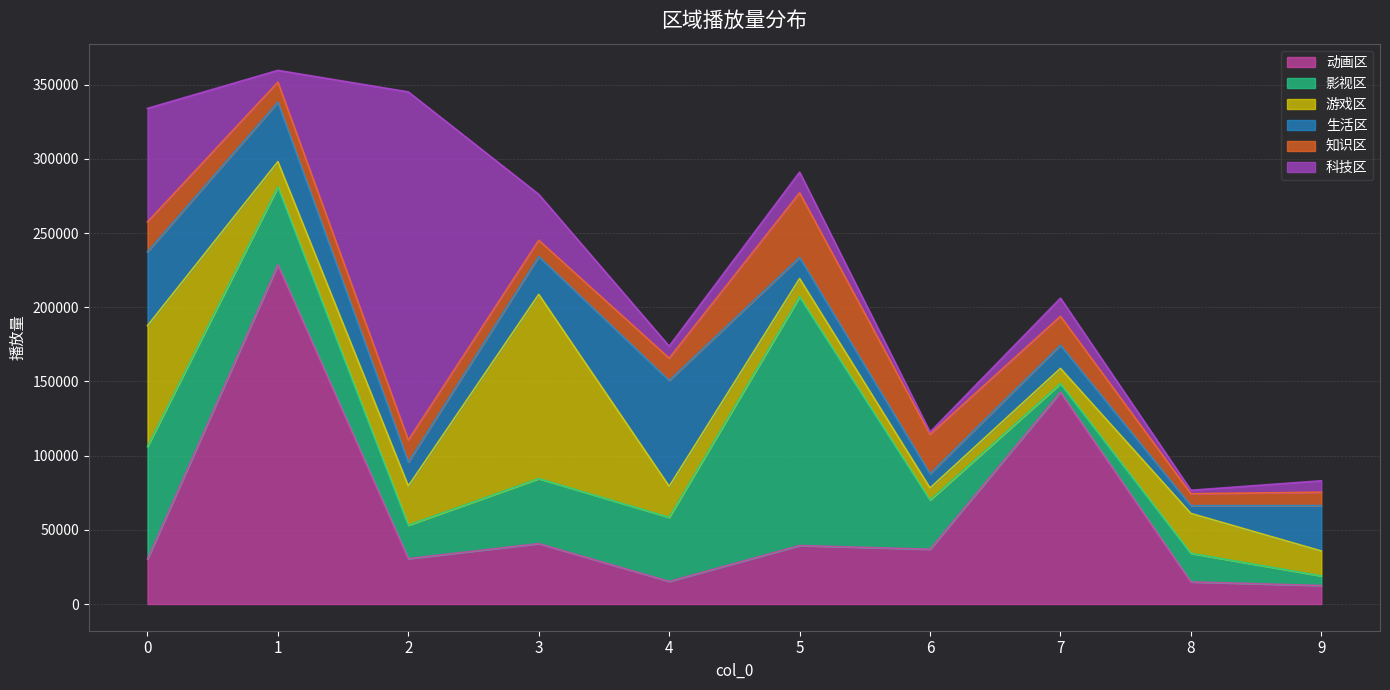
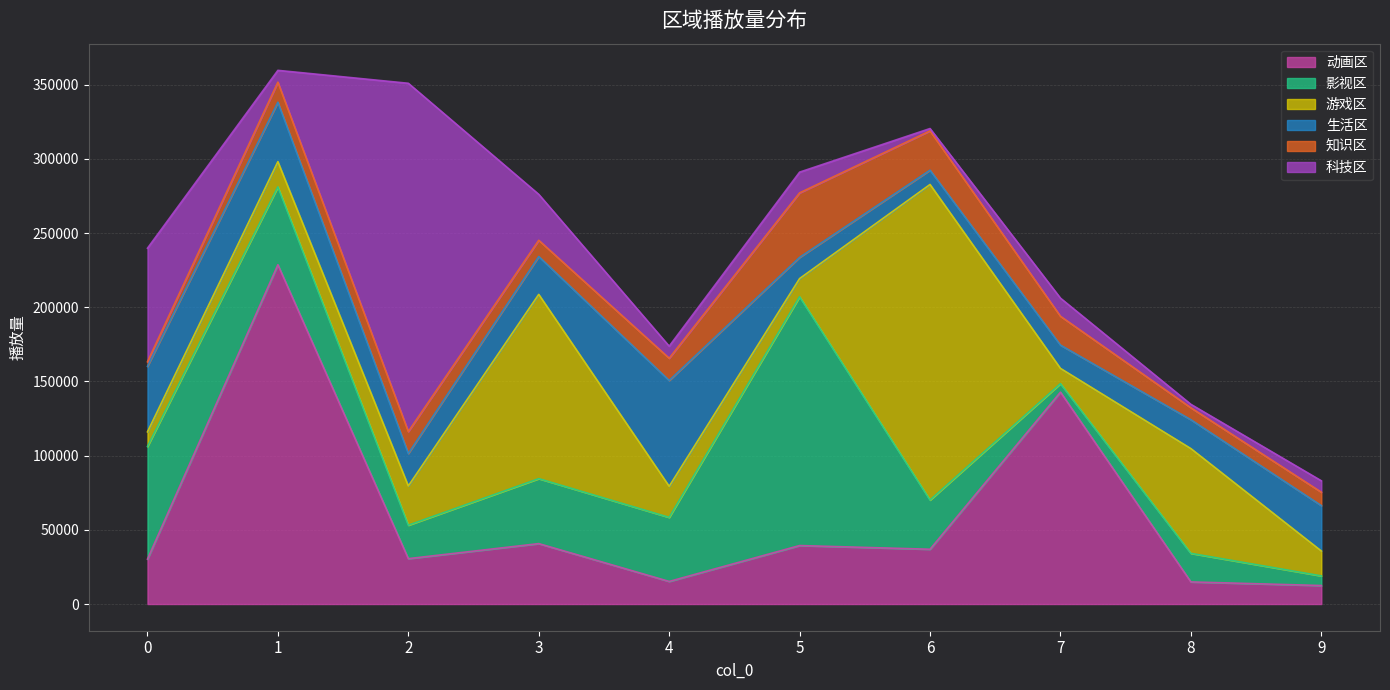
游戏区, 0: 81000 -> 10000
生活区, 0: 50000 -> 44000
知识区, 0: 20000 -> 3000
生活区, 2: 16000 -> 22000
游戏区, 6: 8000 -> 213000
游戏区, 8: 27000 -> 71000
生活区, 8: 5000 -> 19000
